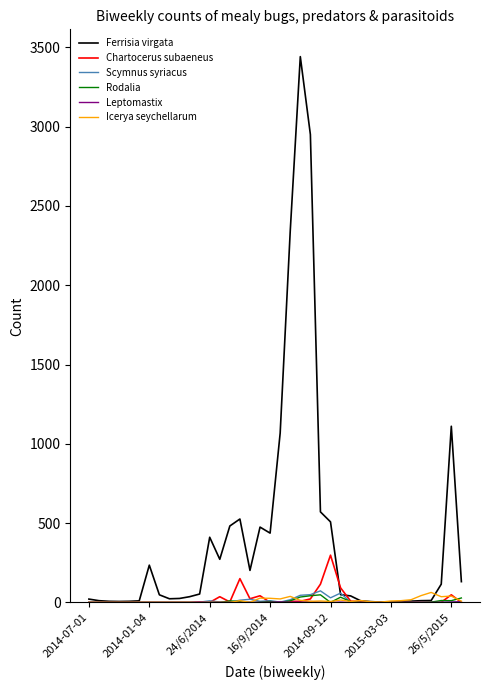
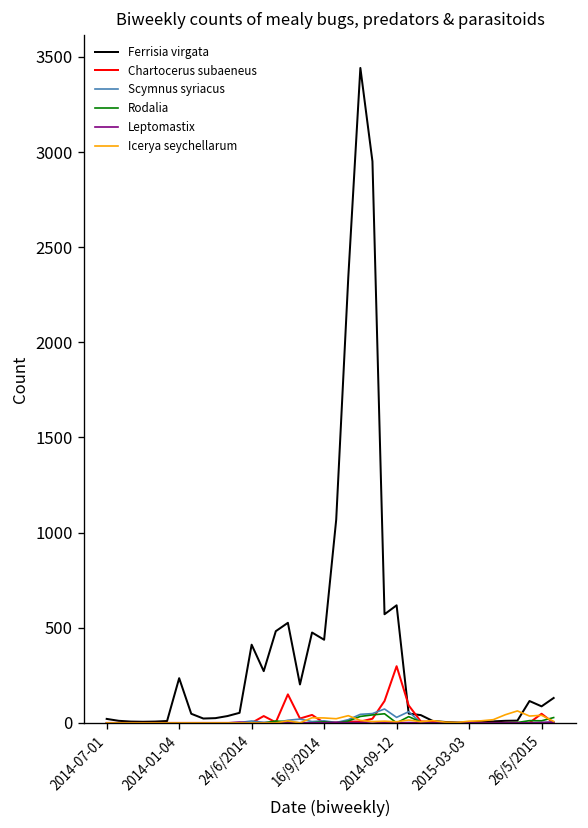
Ferrisia virgata, 2014-09-12: 510 -> 620
Ferrisia virgata, 26/5/2015: 1110 -> 90
